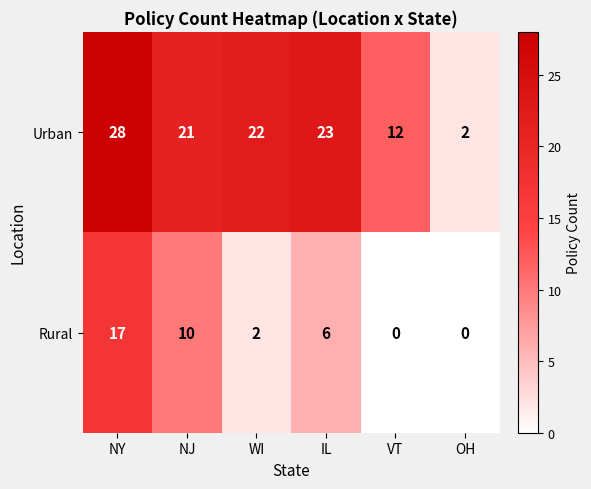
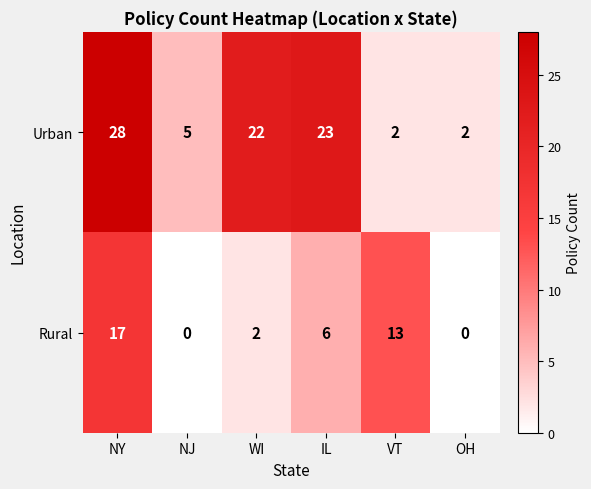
Urban, NJ: 21 -> 5
Urban, VT: 12 -> 2
Rural, NJ: 10 -> 0
Rural, VT: 0 -> 13
